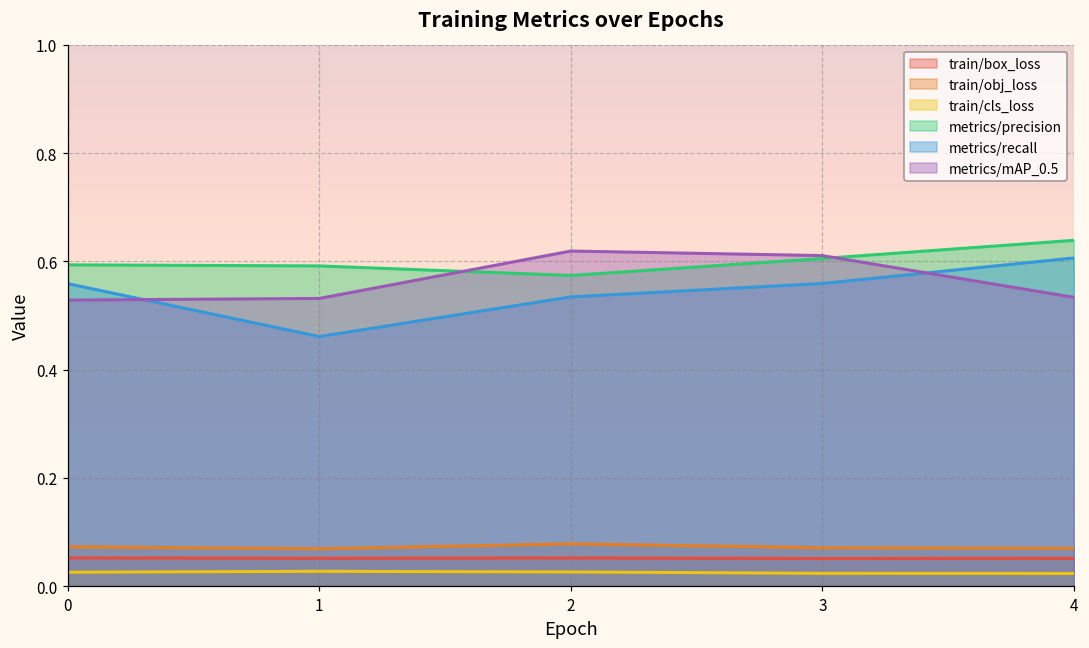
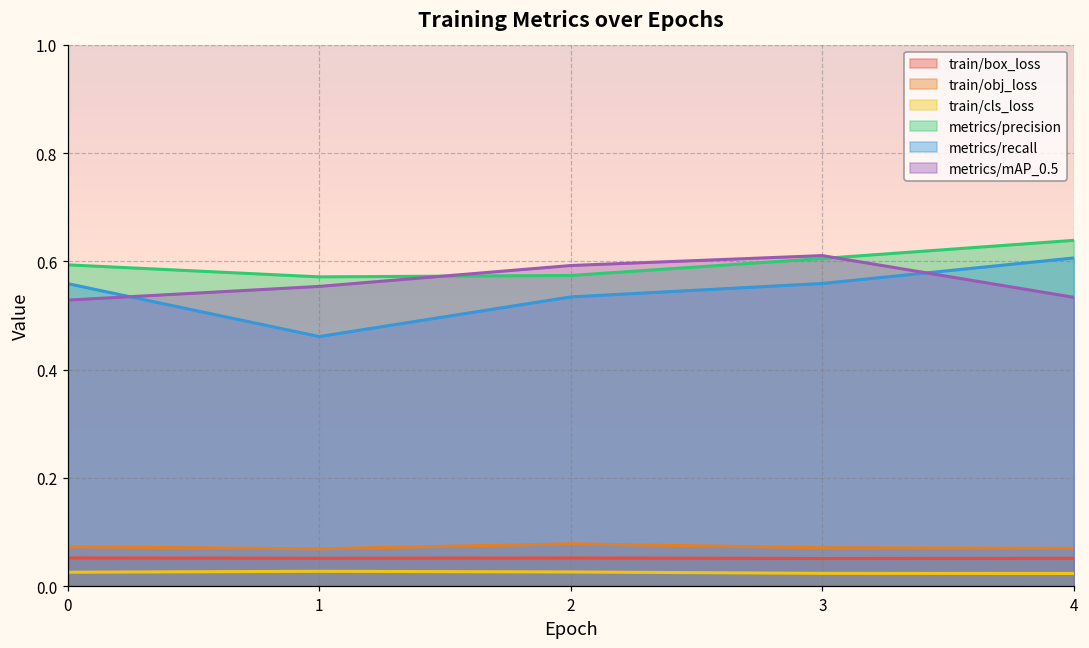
metrics/precision, 1: 0.59 -> 0.57
metrics/mAP_0.5, 1: 0.53 -> 0.55
metrics/mAP_0.5, 2: 0.62 -> 0.59
